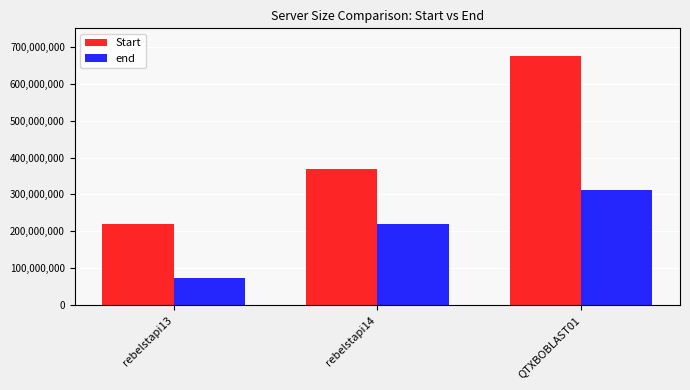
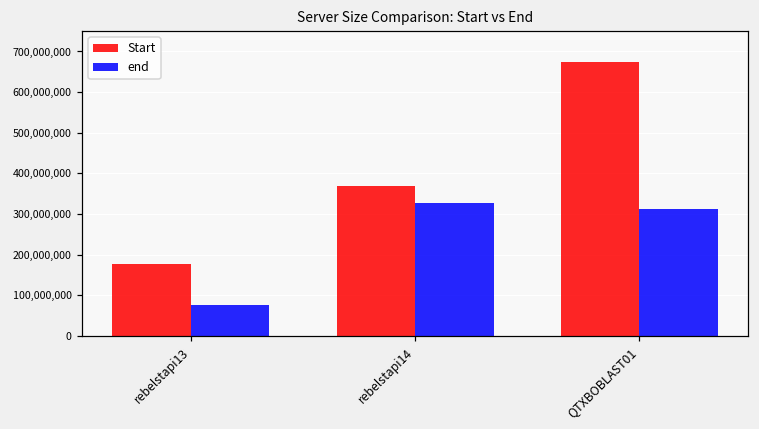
Start, rebelstapi13: 220,000,000 -> 180,000,000
end, rebelstapi14: 220,000,000 -> 330,000,000
